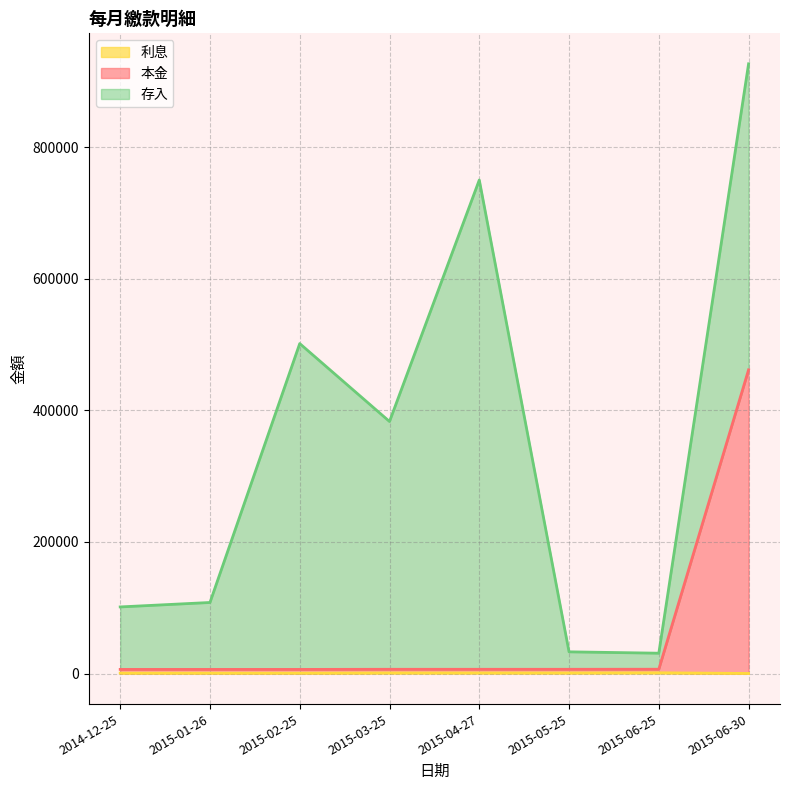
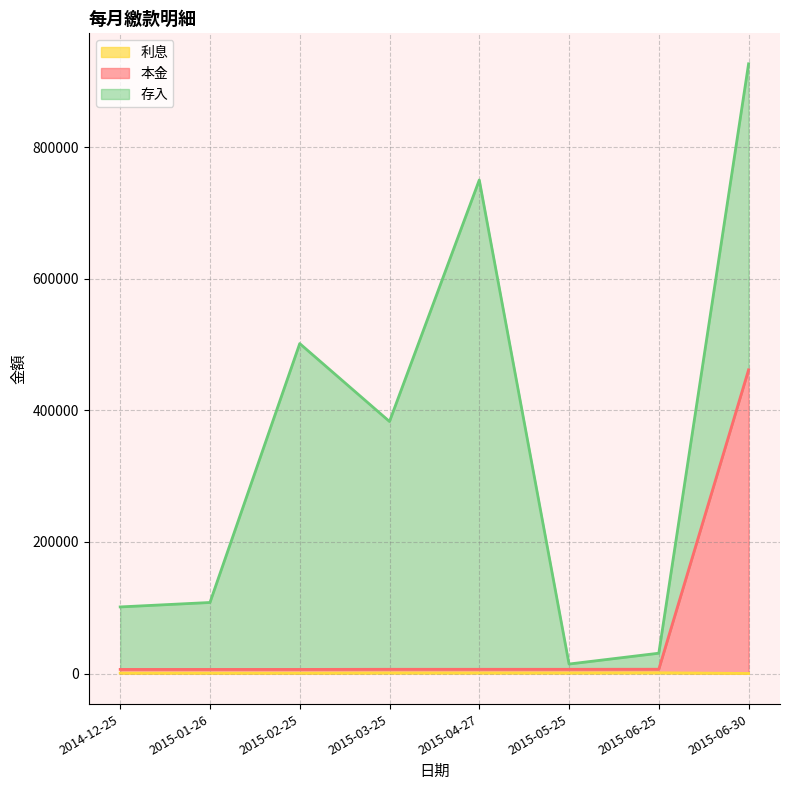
存入, 2015-05-25: 30000 -> 10000
